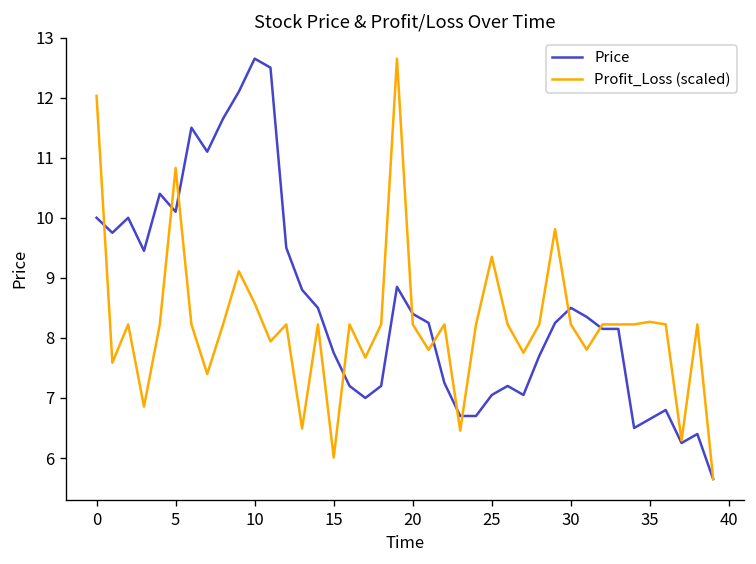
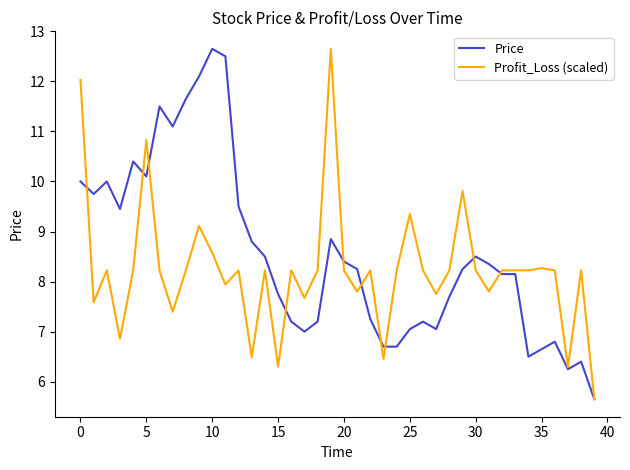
Profit_Loss (scaled), 15: 6.0 -> 6.3
